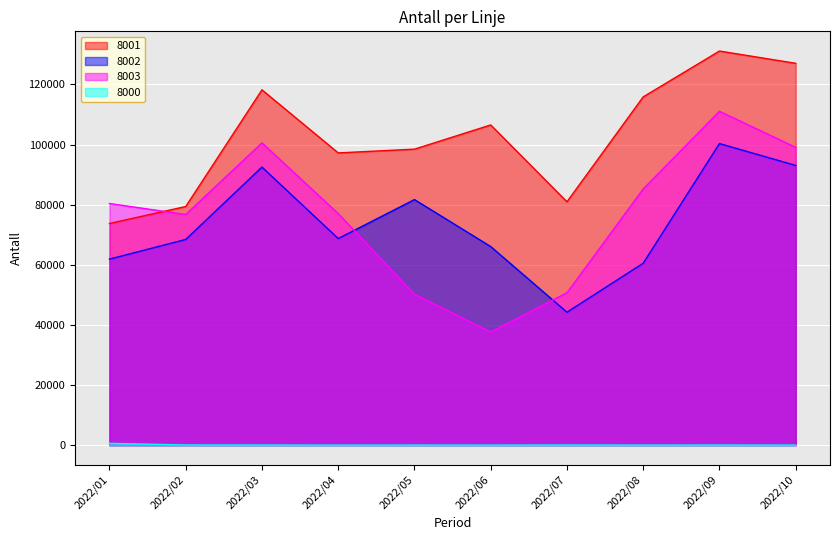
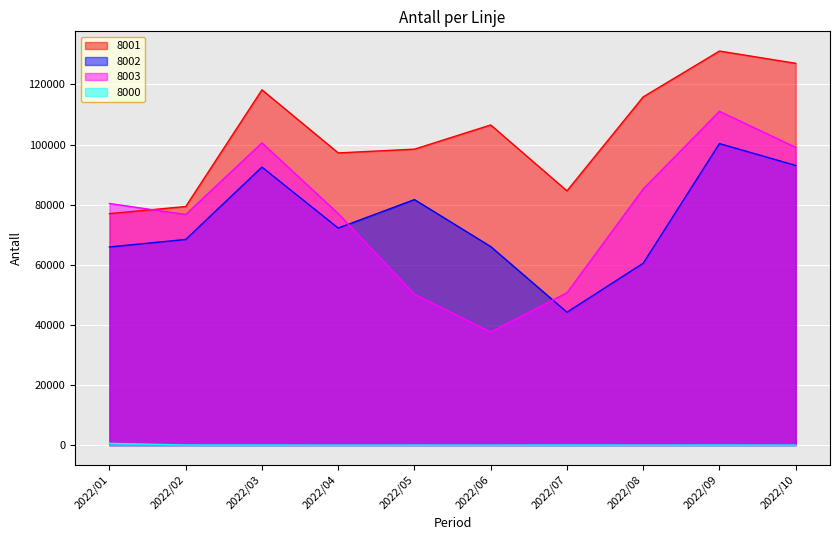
8001, 2022/01: 74000 -> 77000
8002, 2022/01: 62000 -> 66000
8002, 2022/04: 69000 -> 72000
8001, 2022/07: 81000 -> 85000
